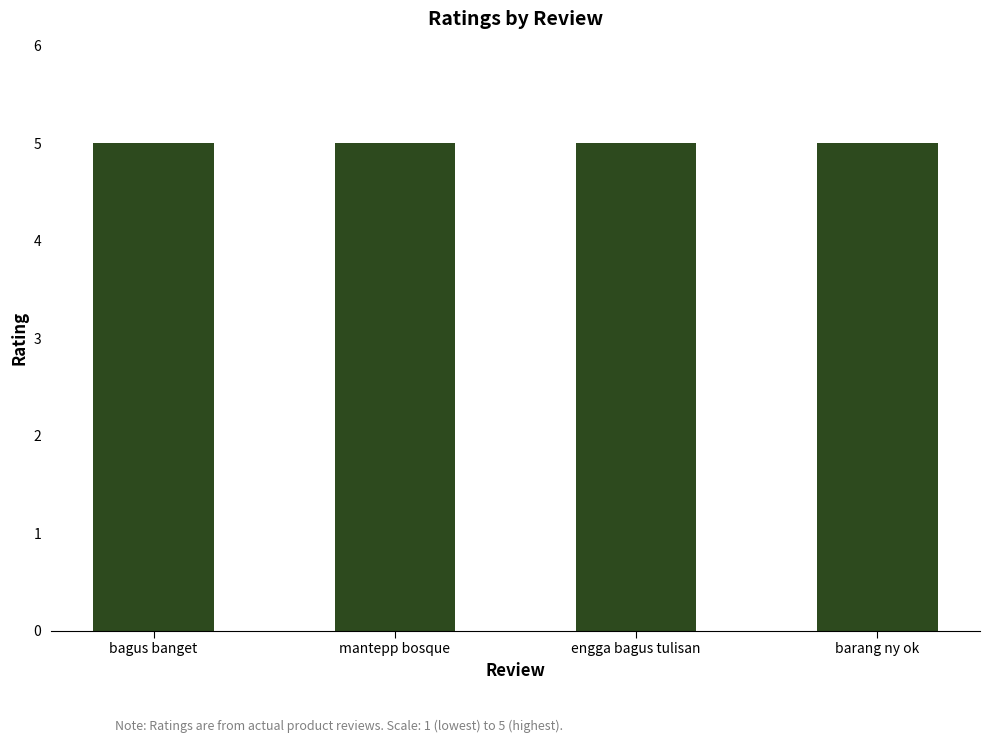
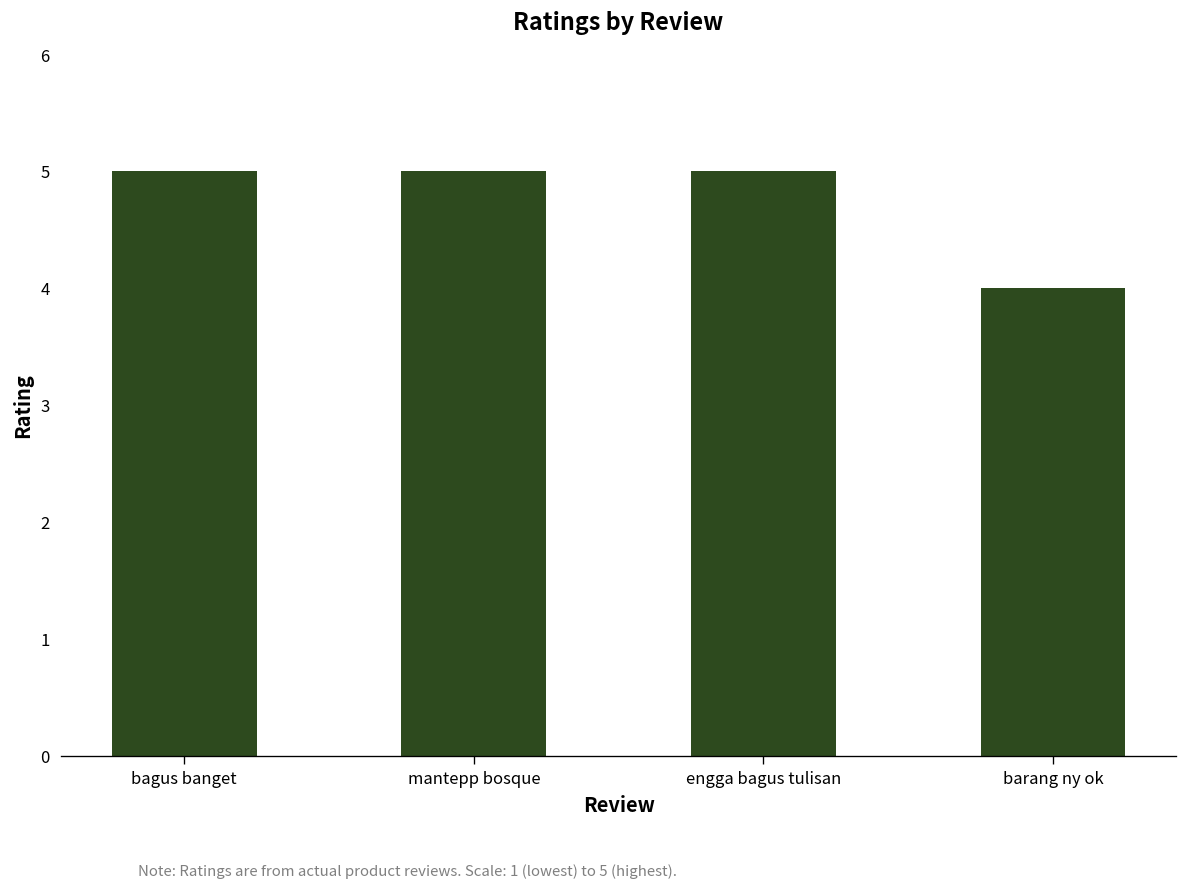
barang ny ok: 5 -> 4
